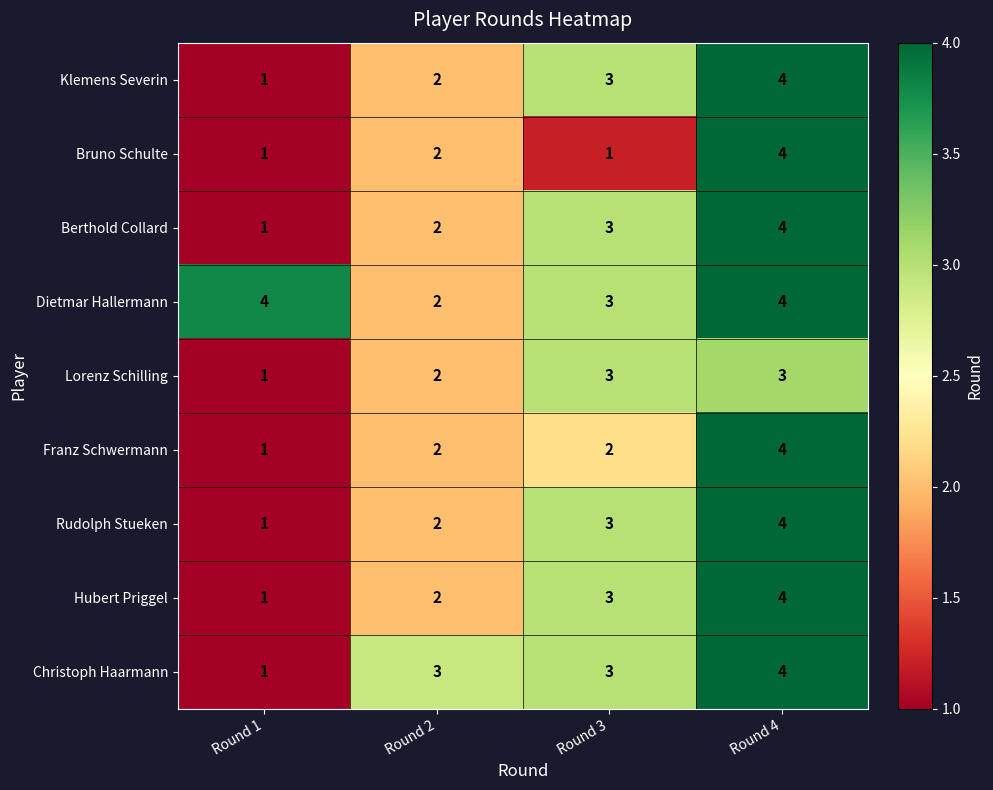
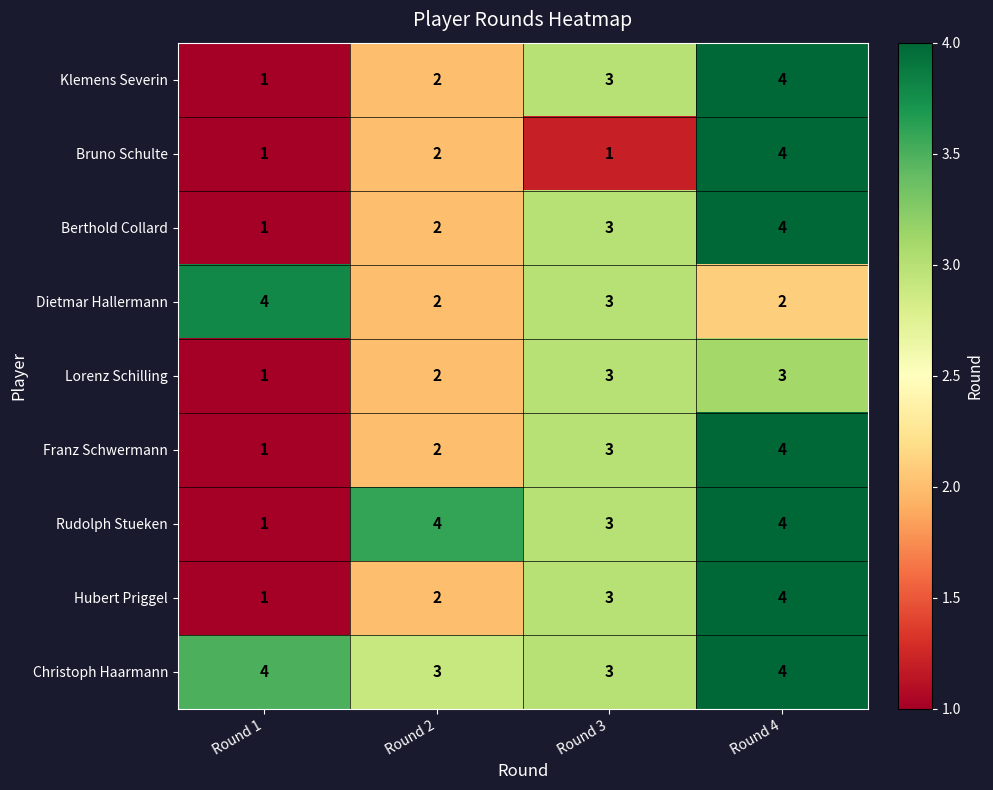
Dietmar Hallermann, Round 4: 4 -> 2
Franz Schwermann, Round 3: 2 -> 3
Rudolph Stueken, Round 2: 2 -> 4
Christoph Haarmann, Round 1: 1 -> 4
